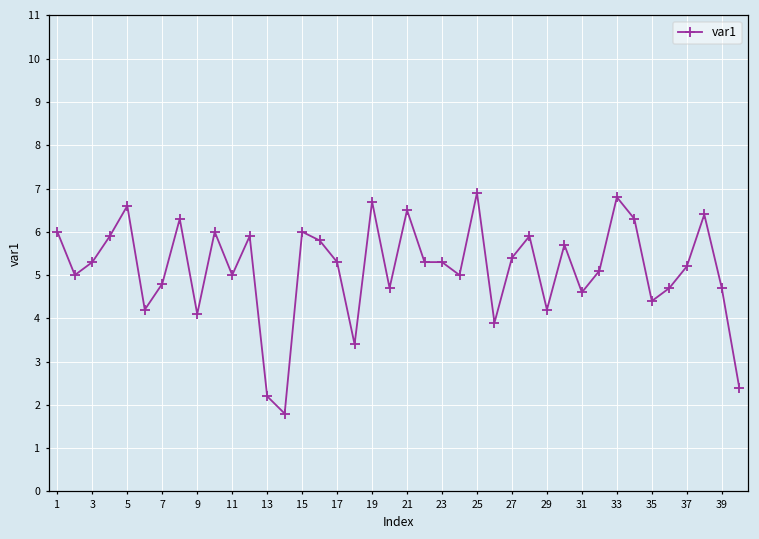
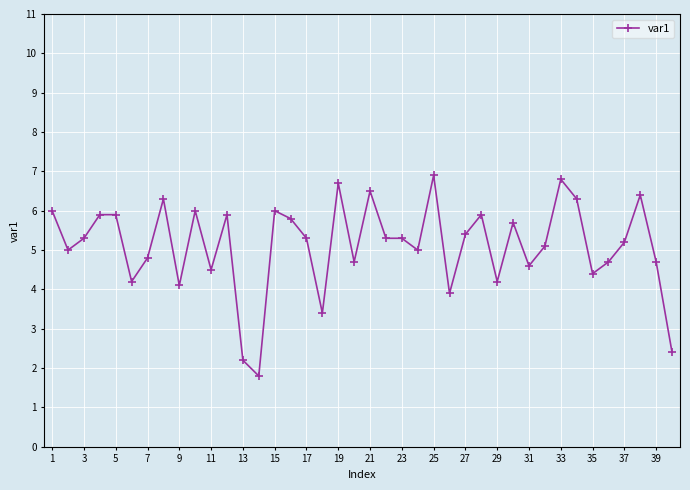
5: 6.6 -> 5.9
11: 5.0 -> 4.5
